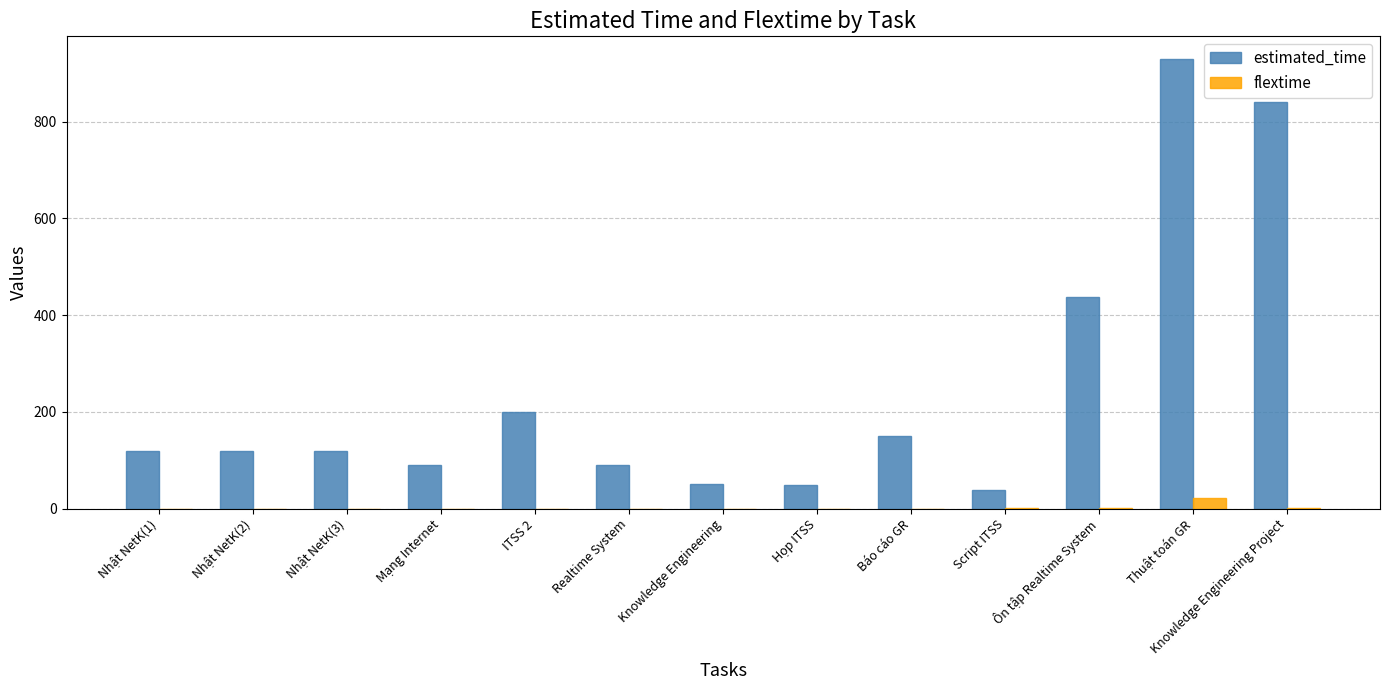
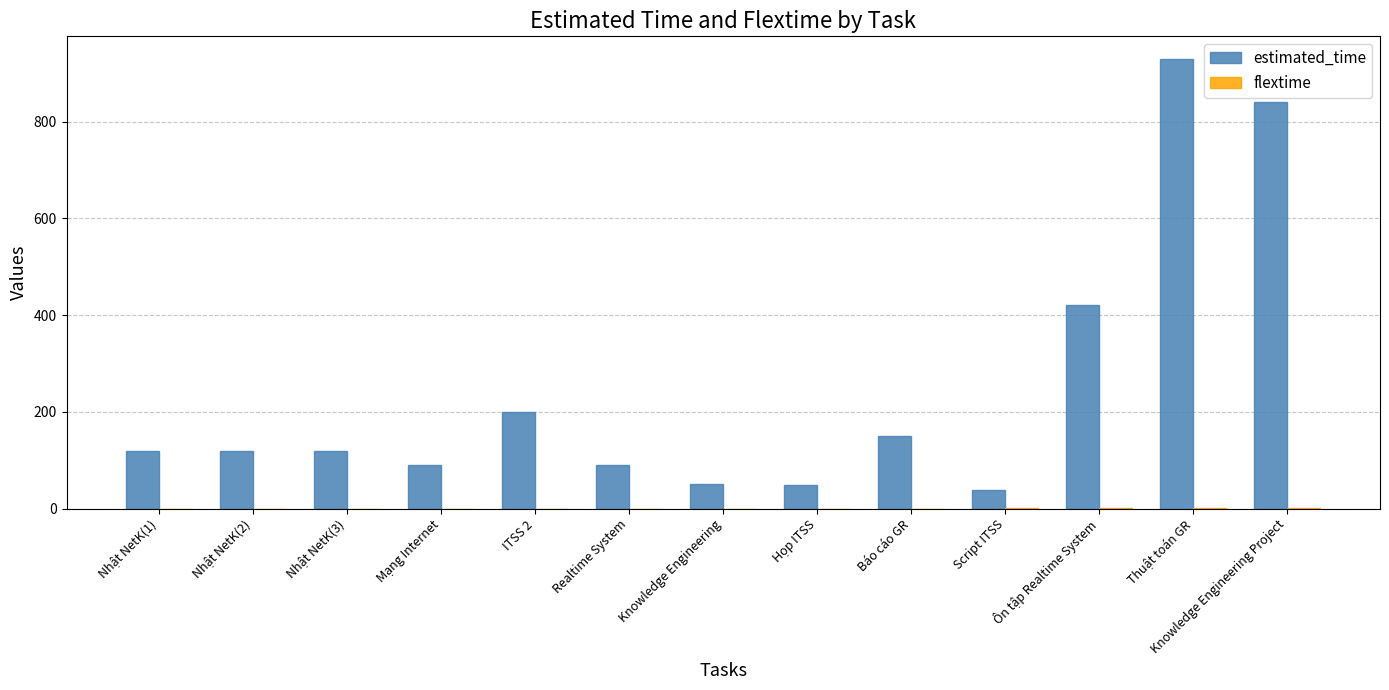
estimated_time, Ôn tập Realtime System: 440 -> 420
flextime, Thuật toán GR: 20 -> 0
